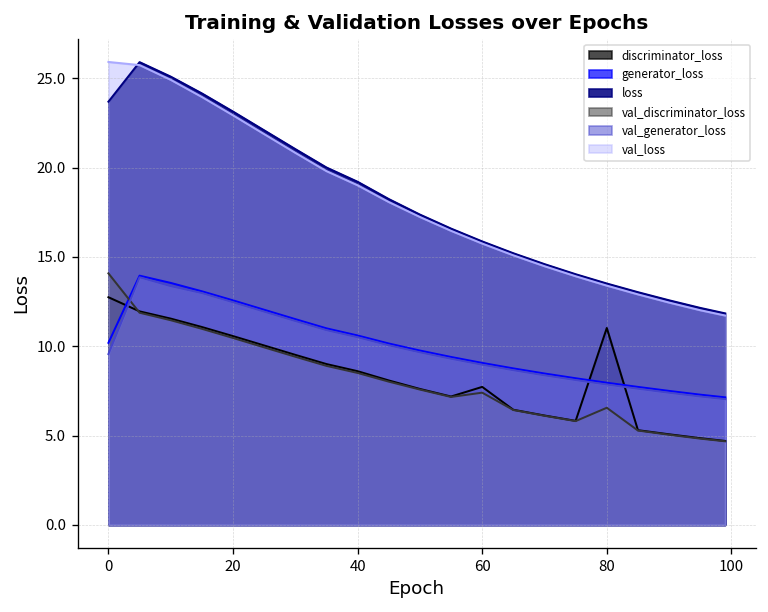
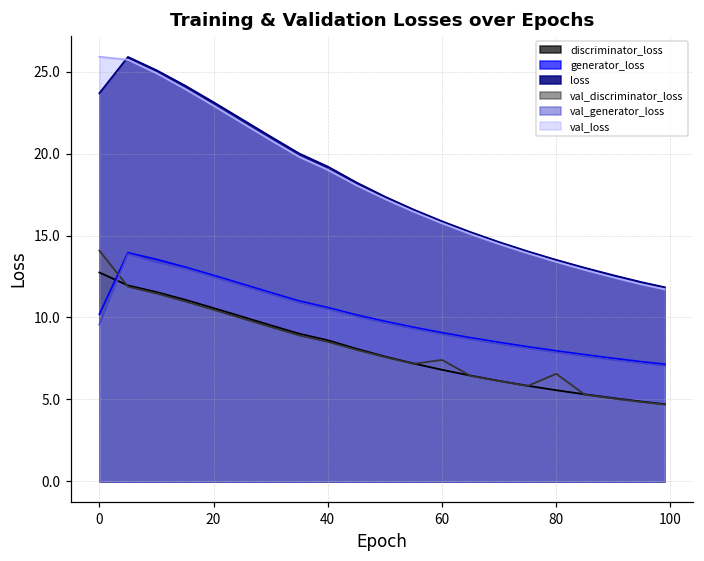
discriminator_loss, 60: 7.7 -> 6.8
discriminator_loss, 80: 11.0 -> 5.6
